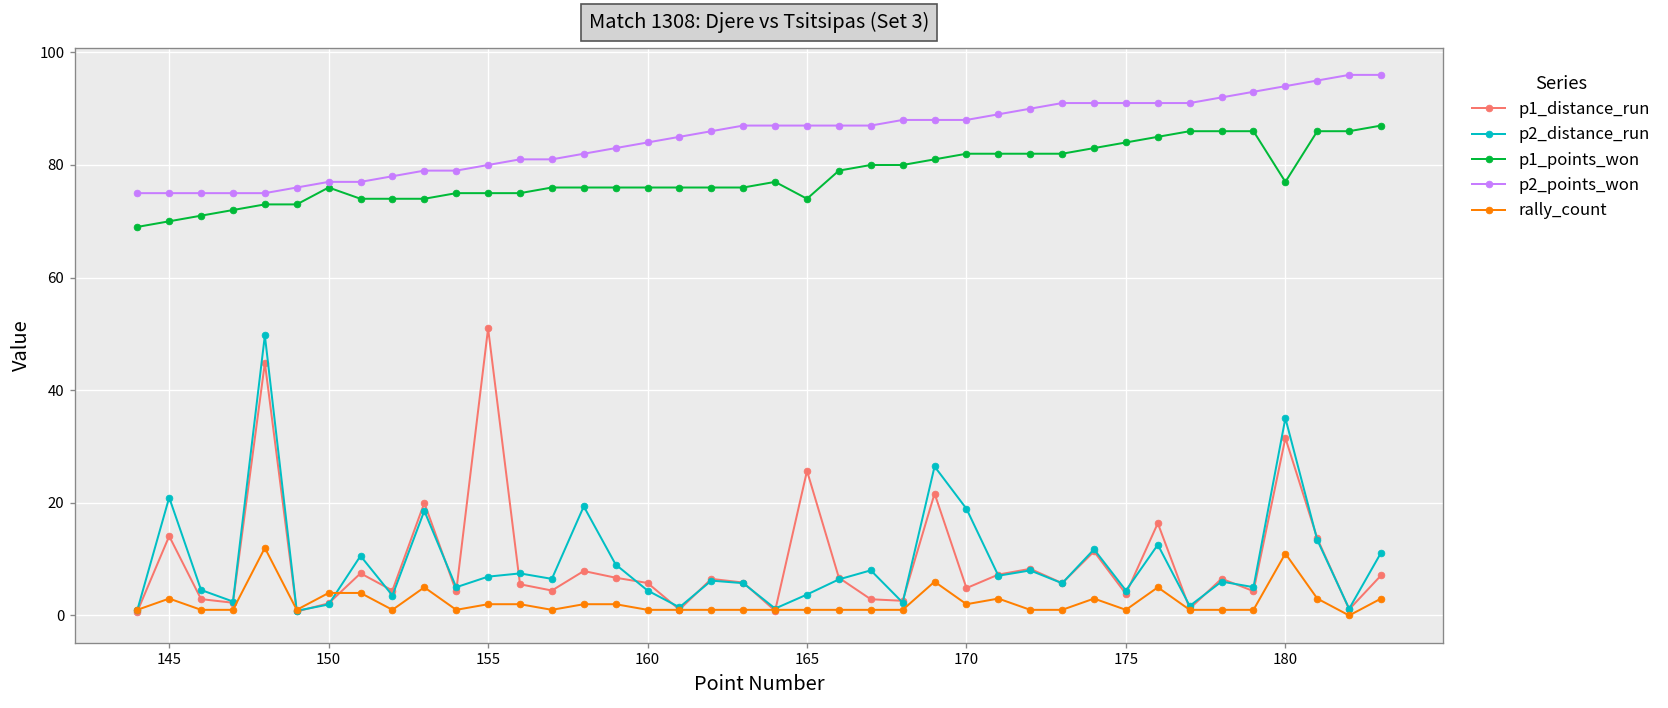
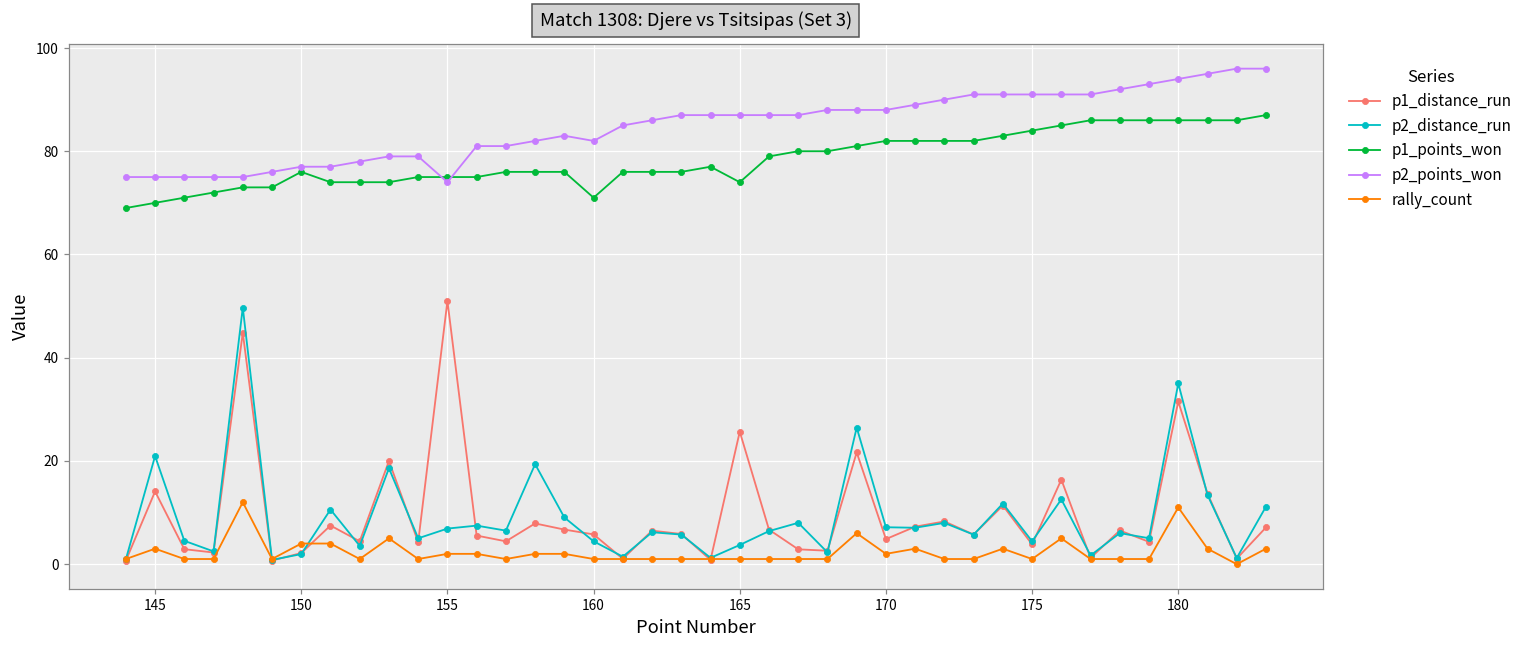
p2_points_won, 155: 80 -> 74
p1_points_won, 160: 76 -> 71
p2_points_won, 160: 84 -> 82
p2_distance_run, 170: 19 -> 7
p1_points_won, 180: 77 -> 86
